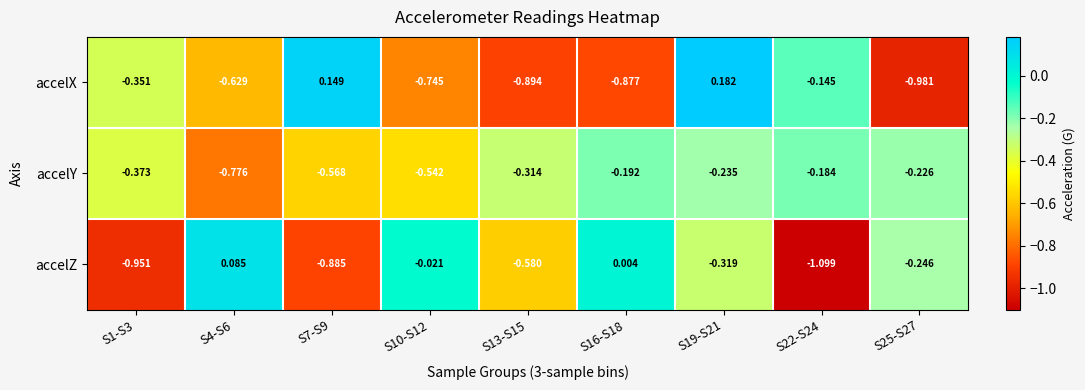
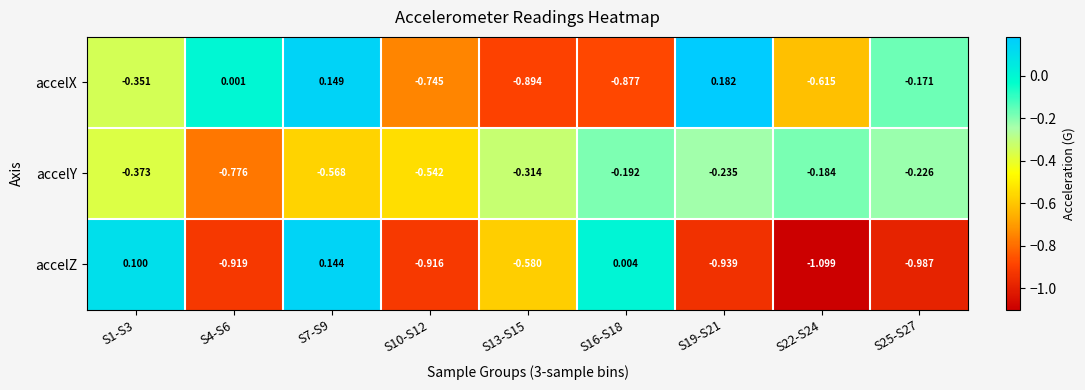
accelX, S4-S6: -0.629 -> 0.001
accelX, S22-S24: -0.145 -> -0.615
accelX, S25-S27: -0.981 -> -0.171
accelZ, S1-S3: -0.951 -> 0.100
accelZ, S4-S6: 0.085 -> -0.919
accelZ, S7-S9: -0.885 -> 0.144
accelZ, S10-S12: -0.021 -> -0.916
accelZ, S19-S21: -0.319 -> -0.939
accelZ, S25-S27: -0.246 -> -0.987
